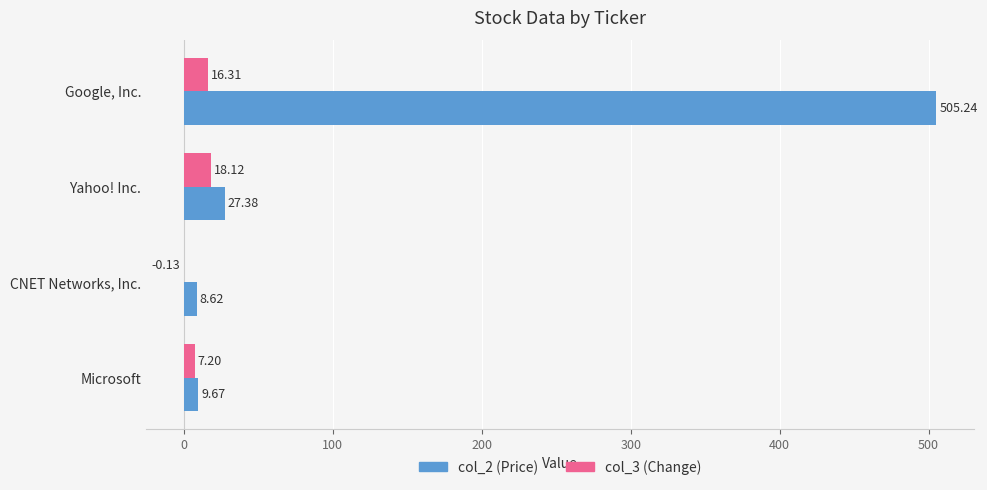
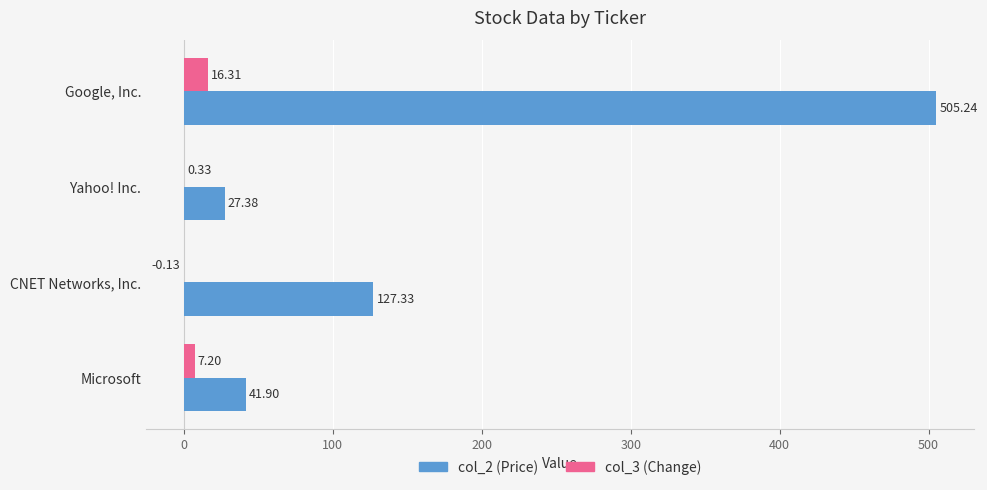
col_3 (Change), Yahoo! Inc.: 18.12 -> 0.33
col_2 (Price), CNET Networks, Inc.: 8.62 -> 127.33
col_2 (Price), Microsoft: 9.67 -> 41.90
